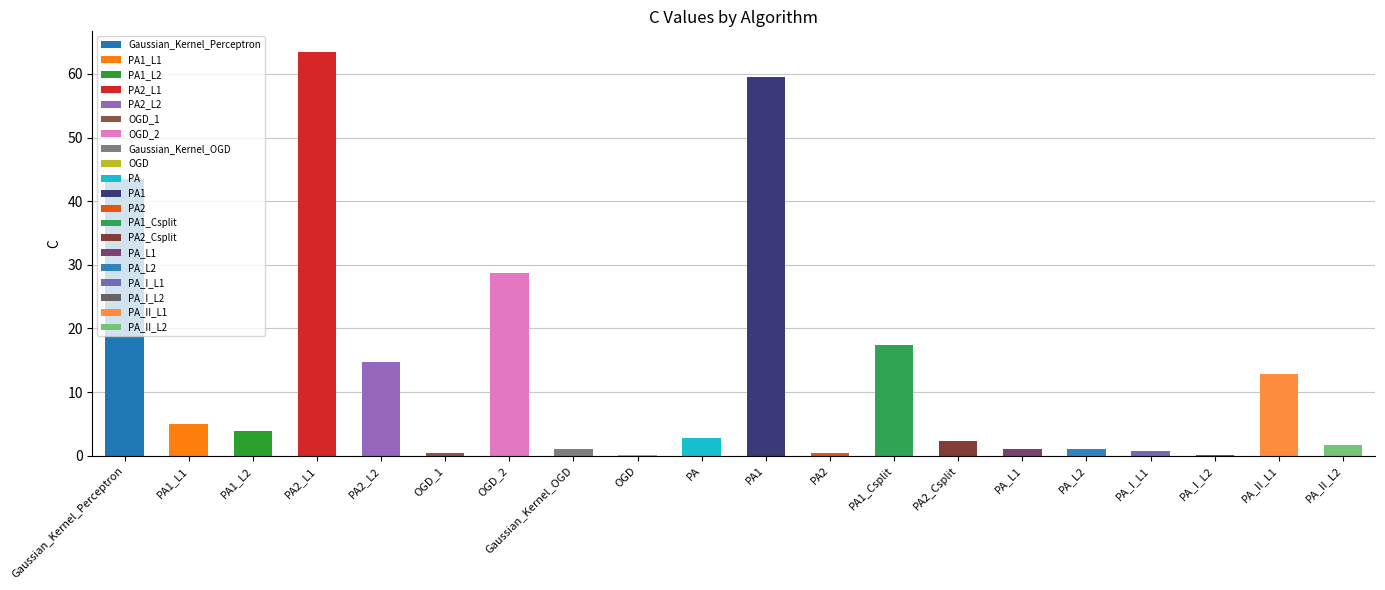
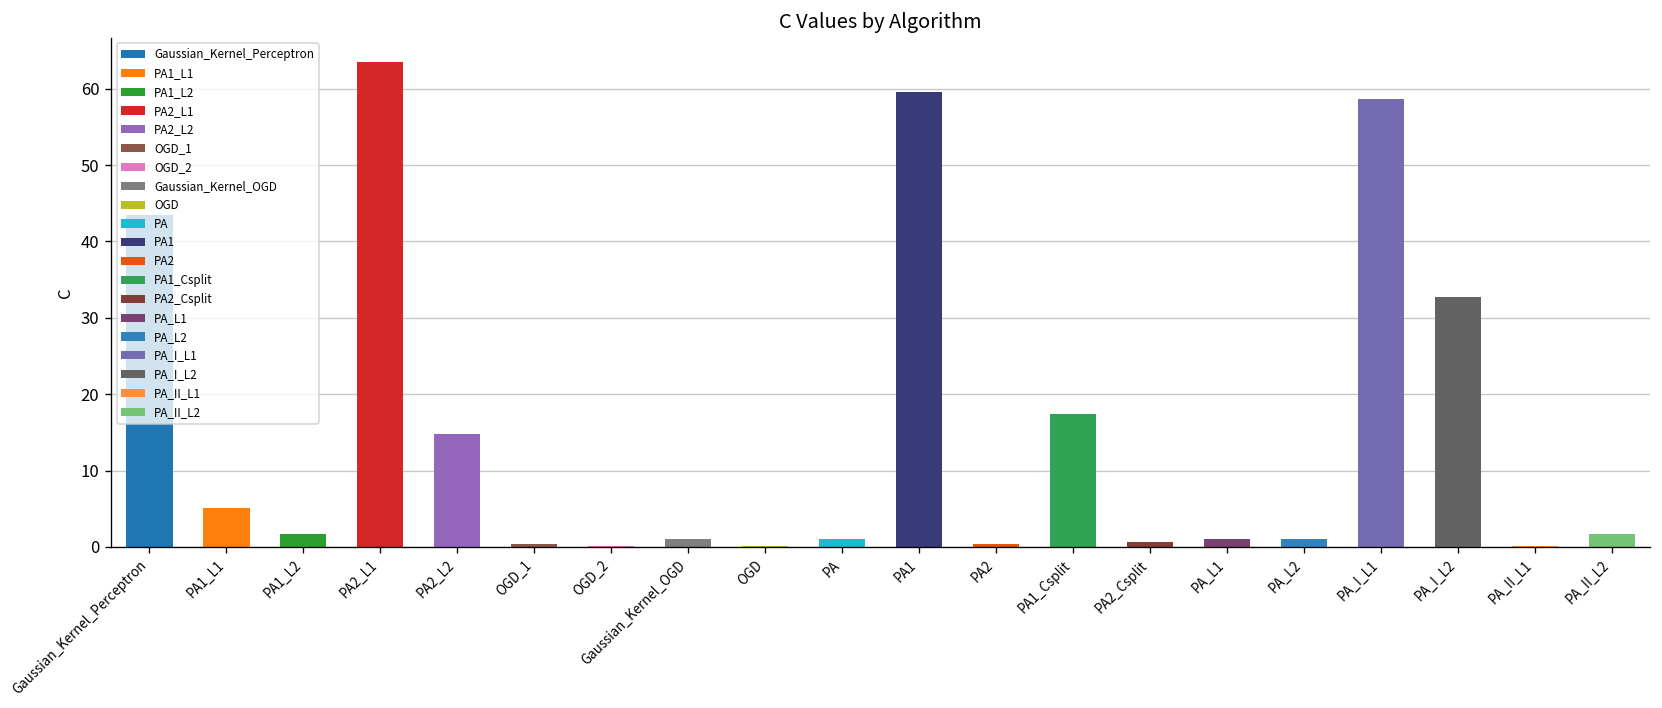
PA1_L2: 4 -> 2
OGD_2: 29 -> 0
PA: 3 -> 1
PA2_Csplit: 2 -> 1
PA_I_L1: 1 -> 59
PA_I_L2: 0 -> 33
PA_II_L1: 13 -> 0
